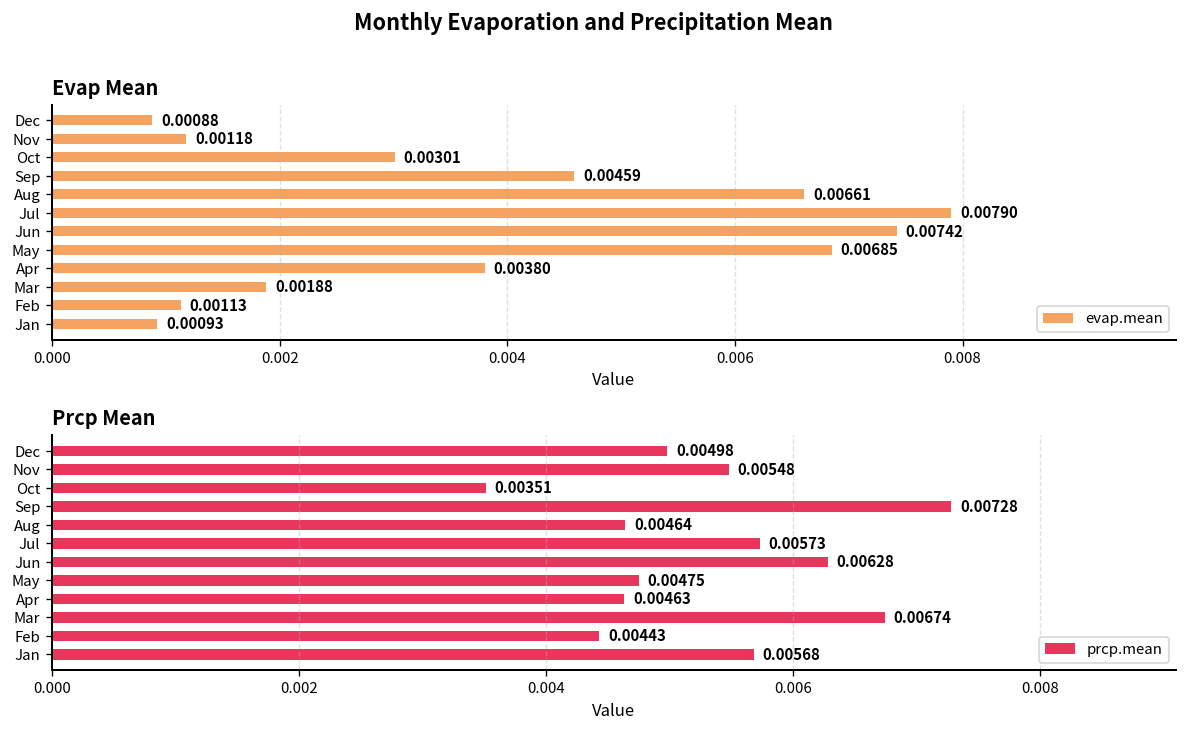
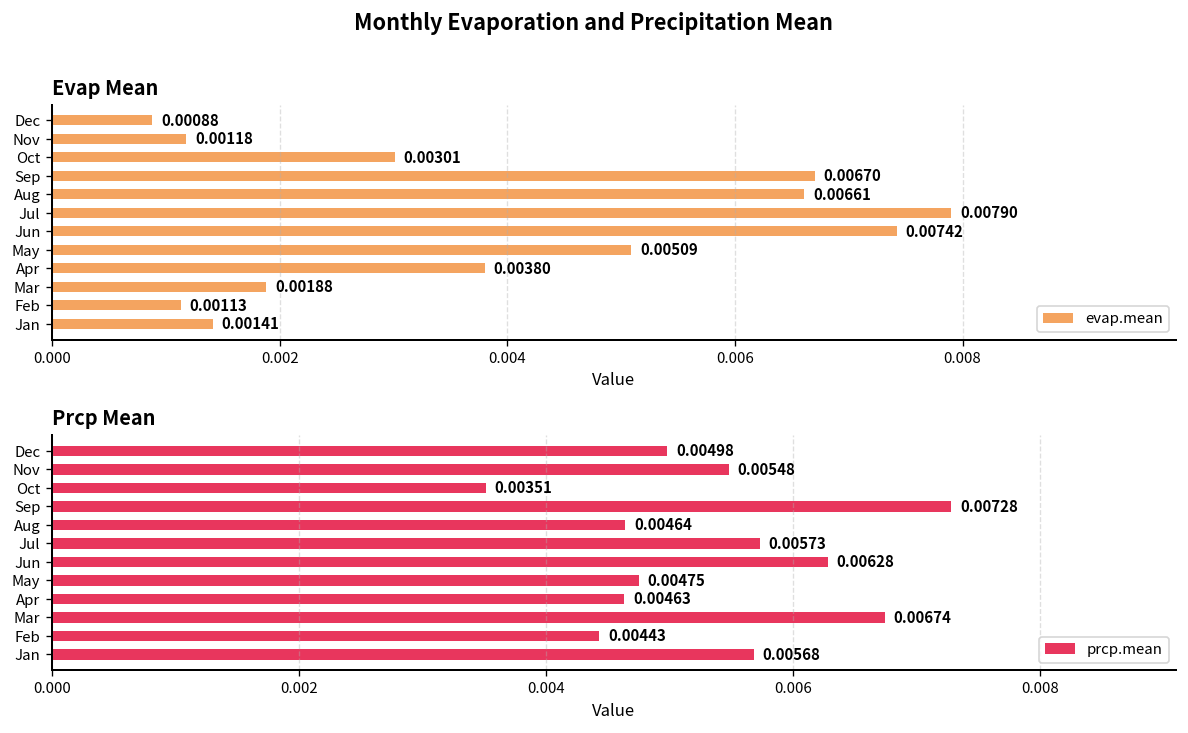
Evap Mean, Sep: 0.00459 -> 0.00670
Evap Mean, May: 0.00685 -> 0.00509
Evap Mean, Jan: 0.00093 -> 0.00141
